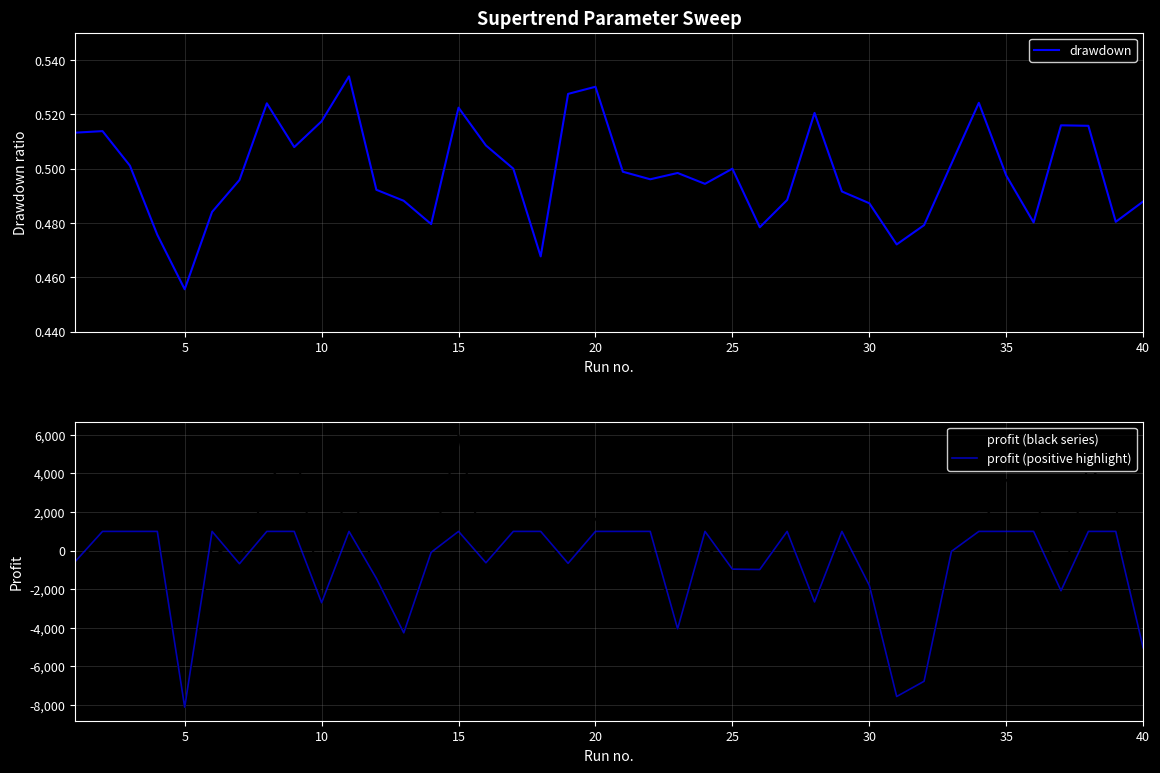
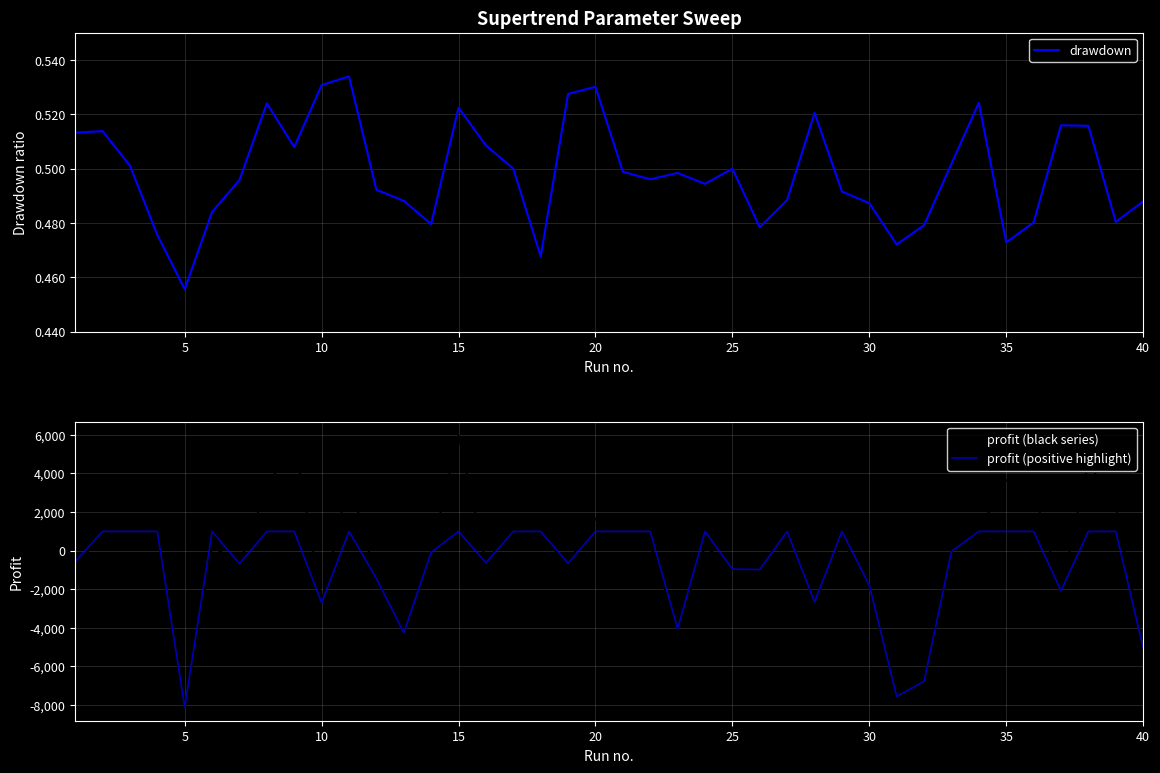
Supertrend Parameter Sweep, 10: 0.517 -> 0.531
Supertrend Parameter Sweep, 35: 0.498 -> 0.473
